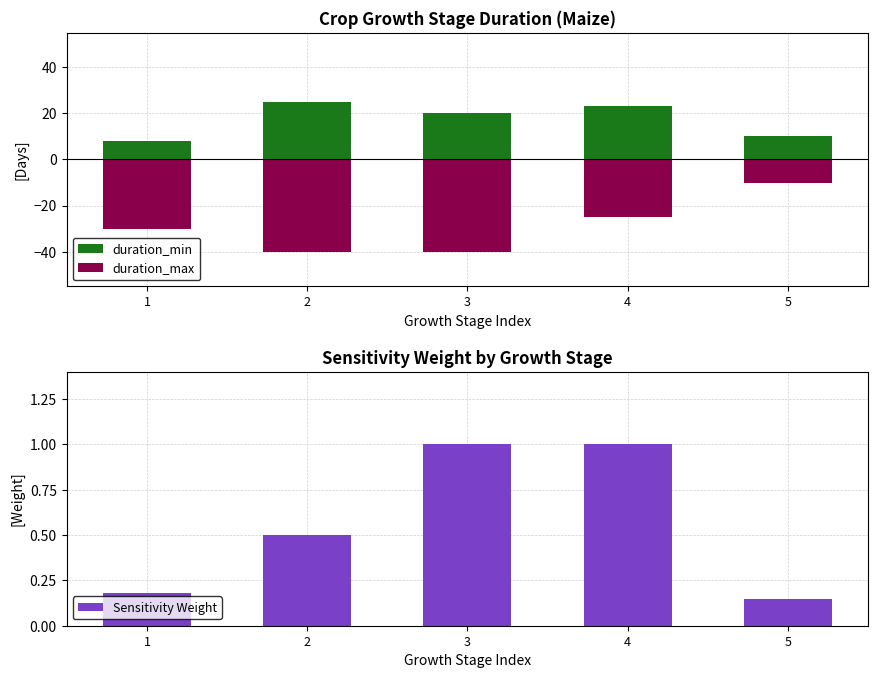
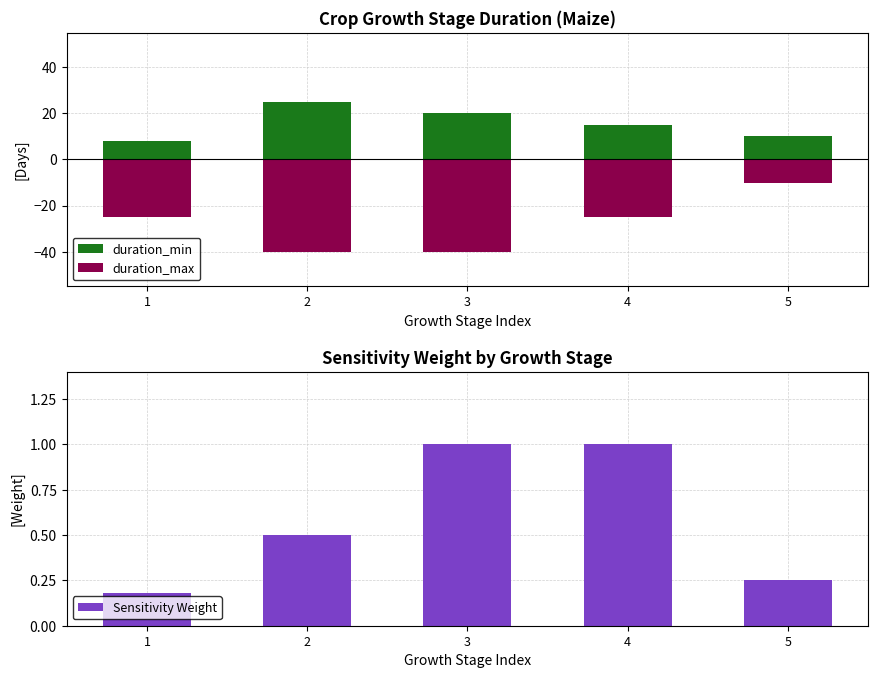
Crop Growth Stage Duration (Maize), duration_max, 1: -30 -> -25
Crop Growth Stage Duration (Maize), duration_min, 4: 23 -> 15
Sensitivity Weight by Growth Stage, 5: 0.15 -> 0.25
